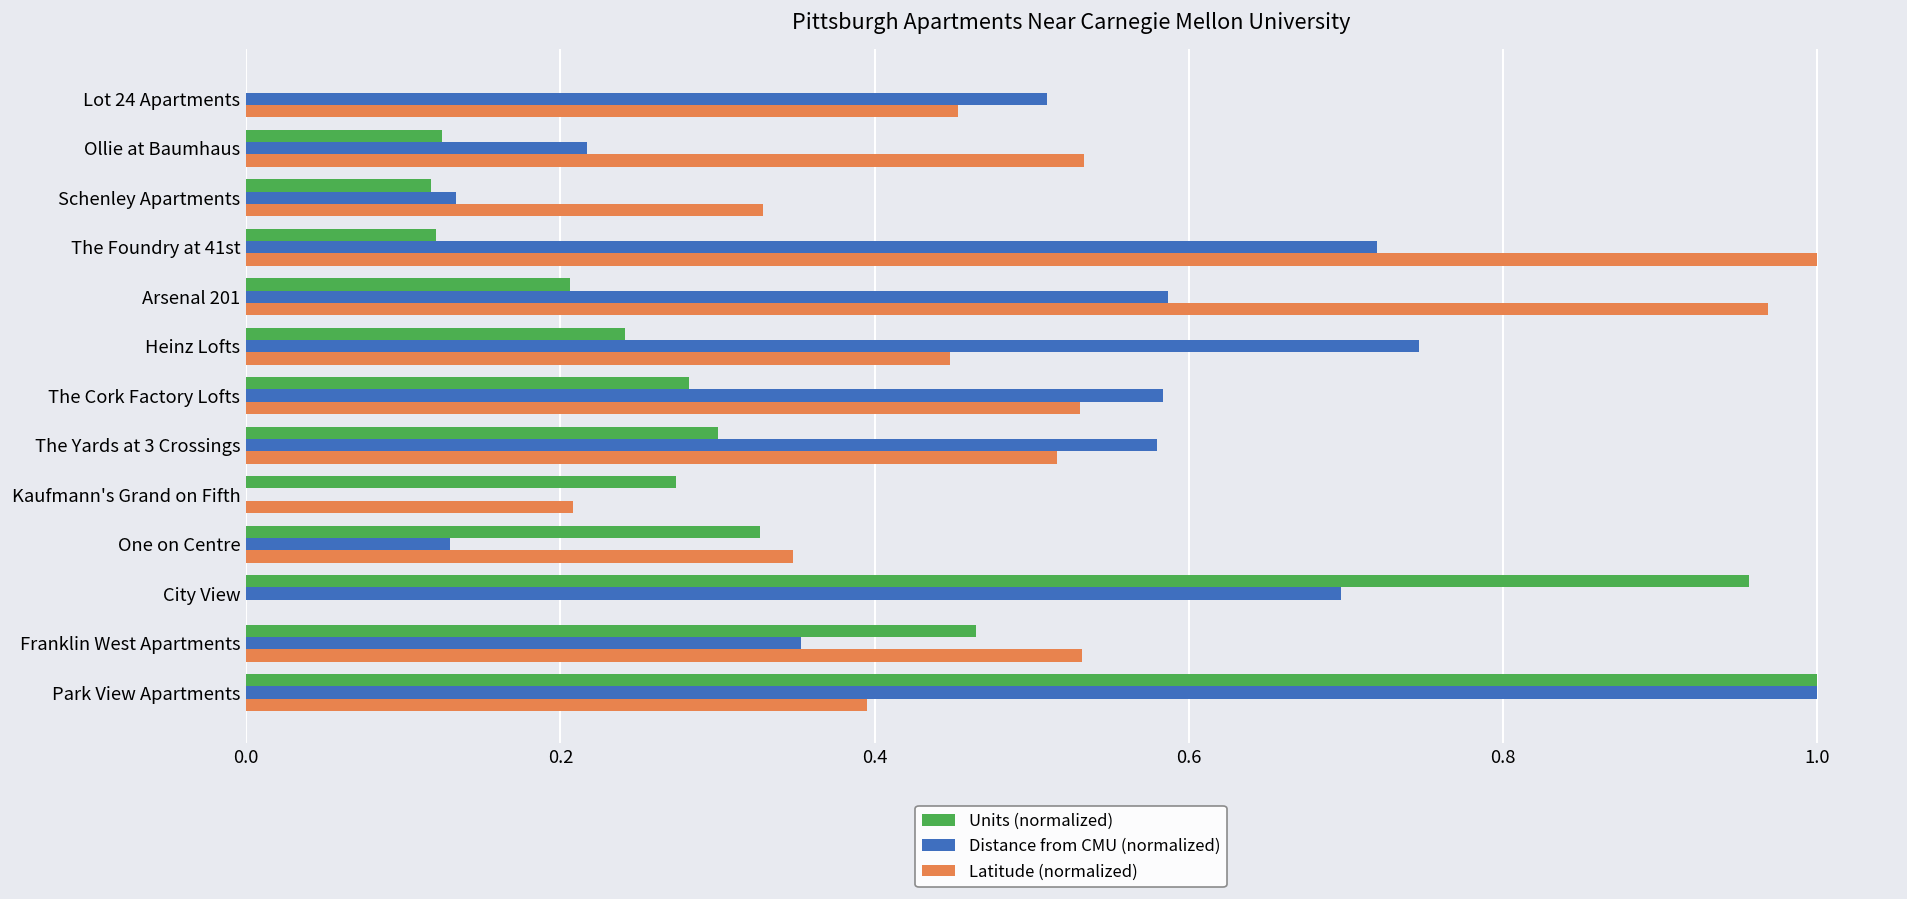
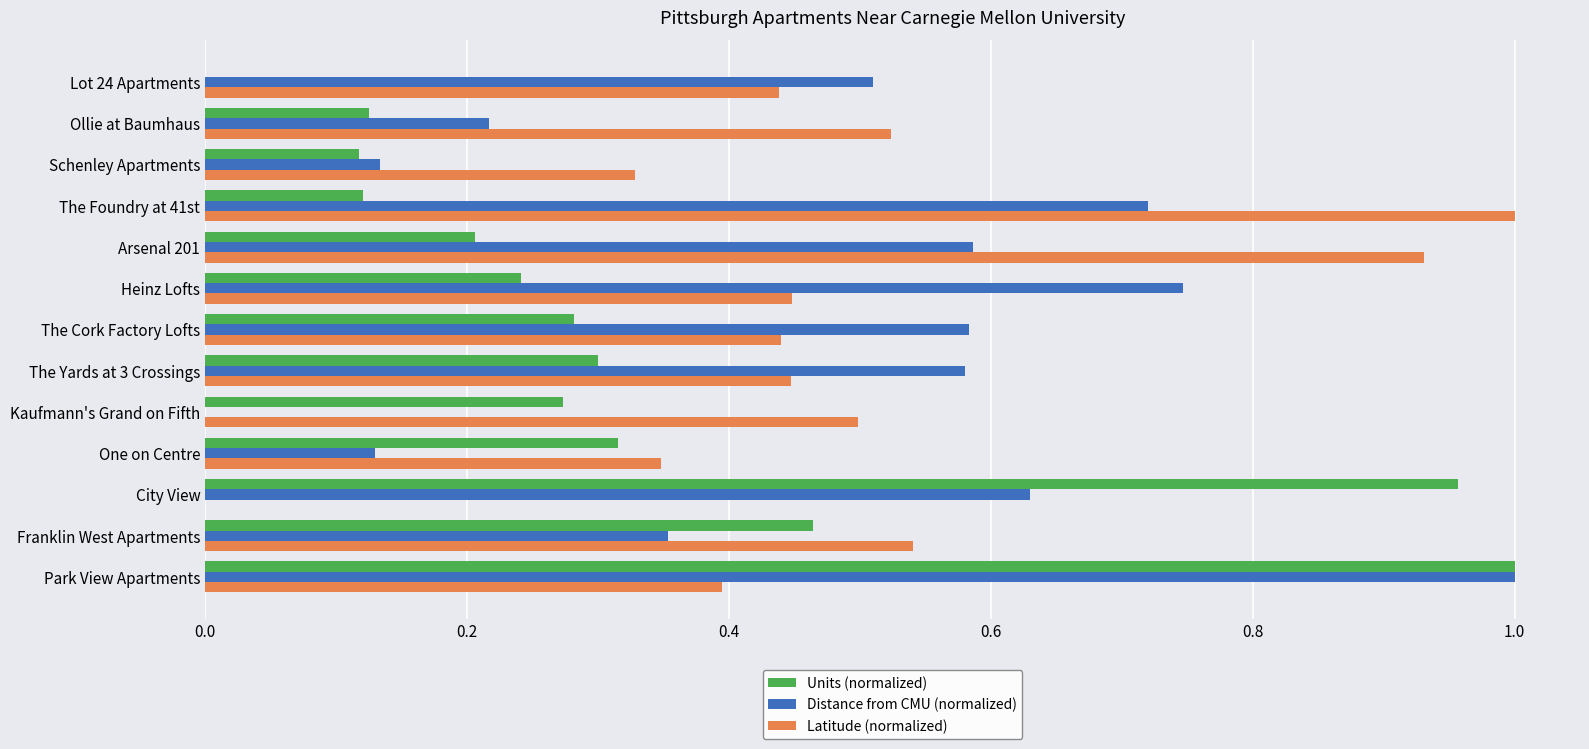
Latitude (normalized), Lot 24 Apartments: 0.453 -> 0.438
Latitude (normalized), Ollie at Baumhaus: 0.533 -> 0.523
Latitude (normalized), Arsenal 201: 0.969 -> 0.931
Latitude (normalized), The Cork Factory Lofts: 0.531 -> 0.440
Latitude (normalized), The Yards at 3 Crossings: 0.516 -> 0.447
Latitude (normalized), Kaufmann's Grand on Fifth: 0.208 -> 0.499
Units (normalized), One on Centre: 0.327 -> 0.316
Distance from CMU (normalized), City View: 0.697 -> 0.630
Latitude (normalized), Franklin West Apartments: 0.532 -> 0.541
